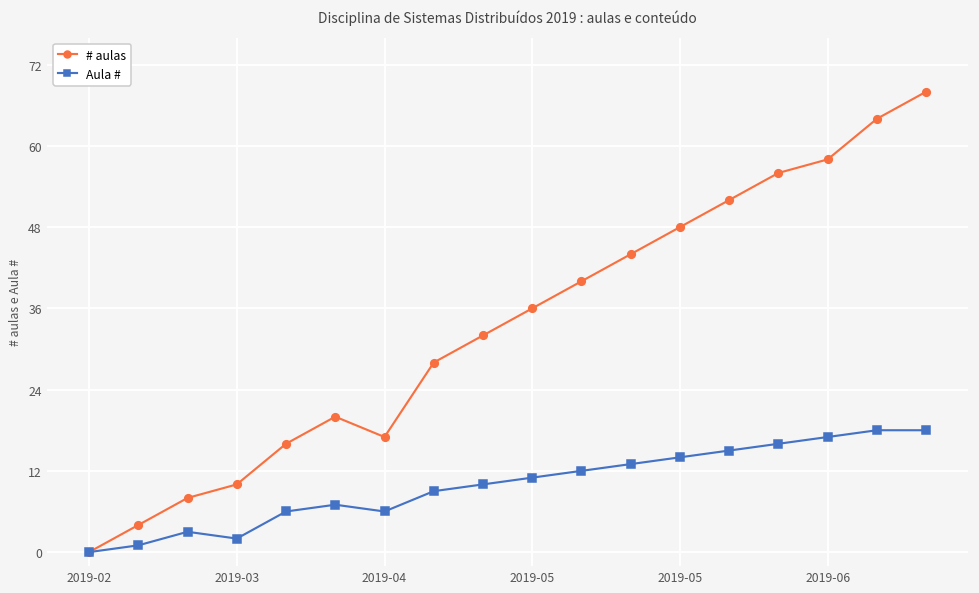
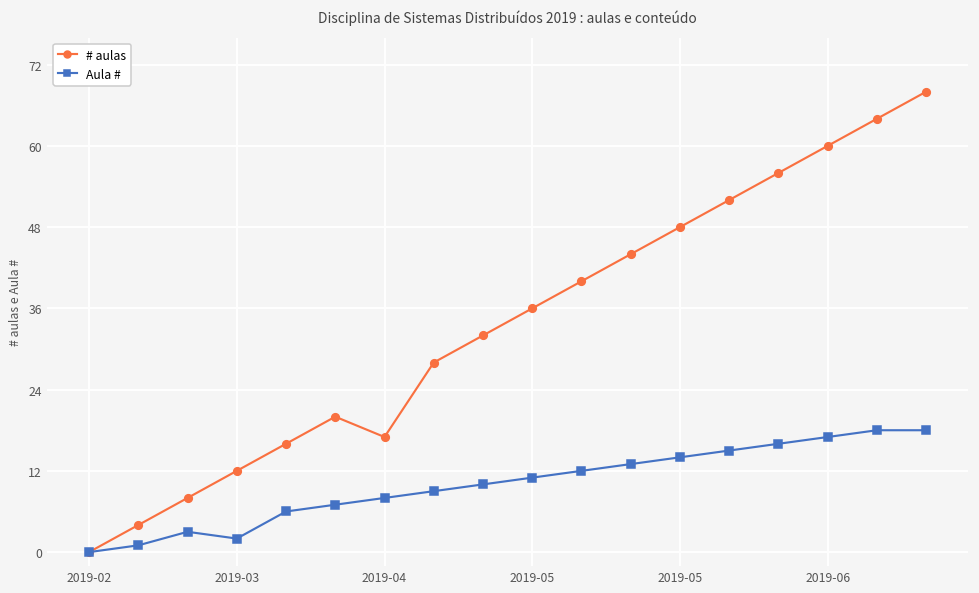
# aulas, 2019-03: 10 -> 12
Aula #, 2019-04: 6 -> 8
# aulas, 2019-06: 58 -> 60
